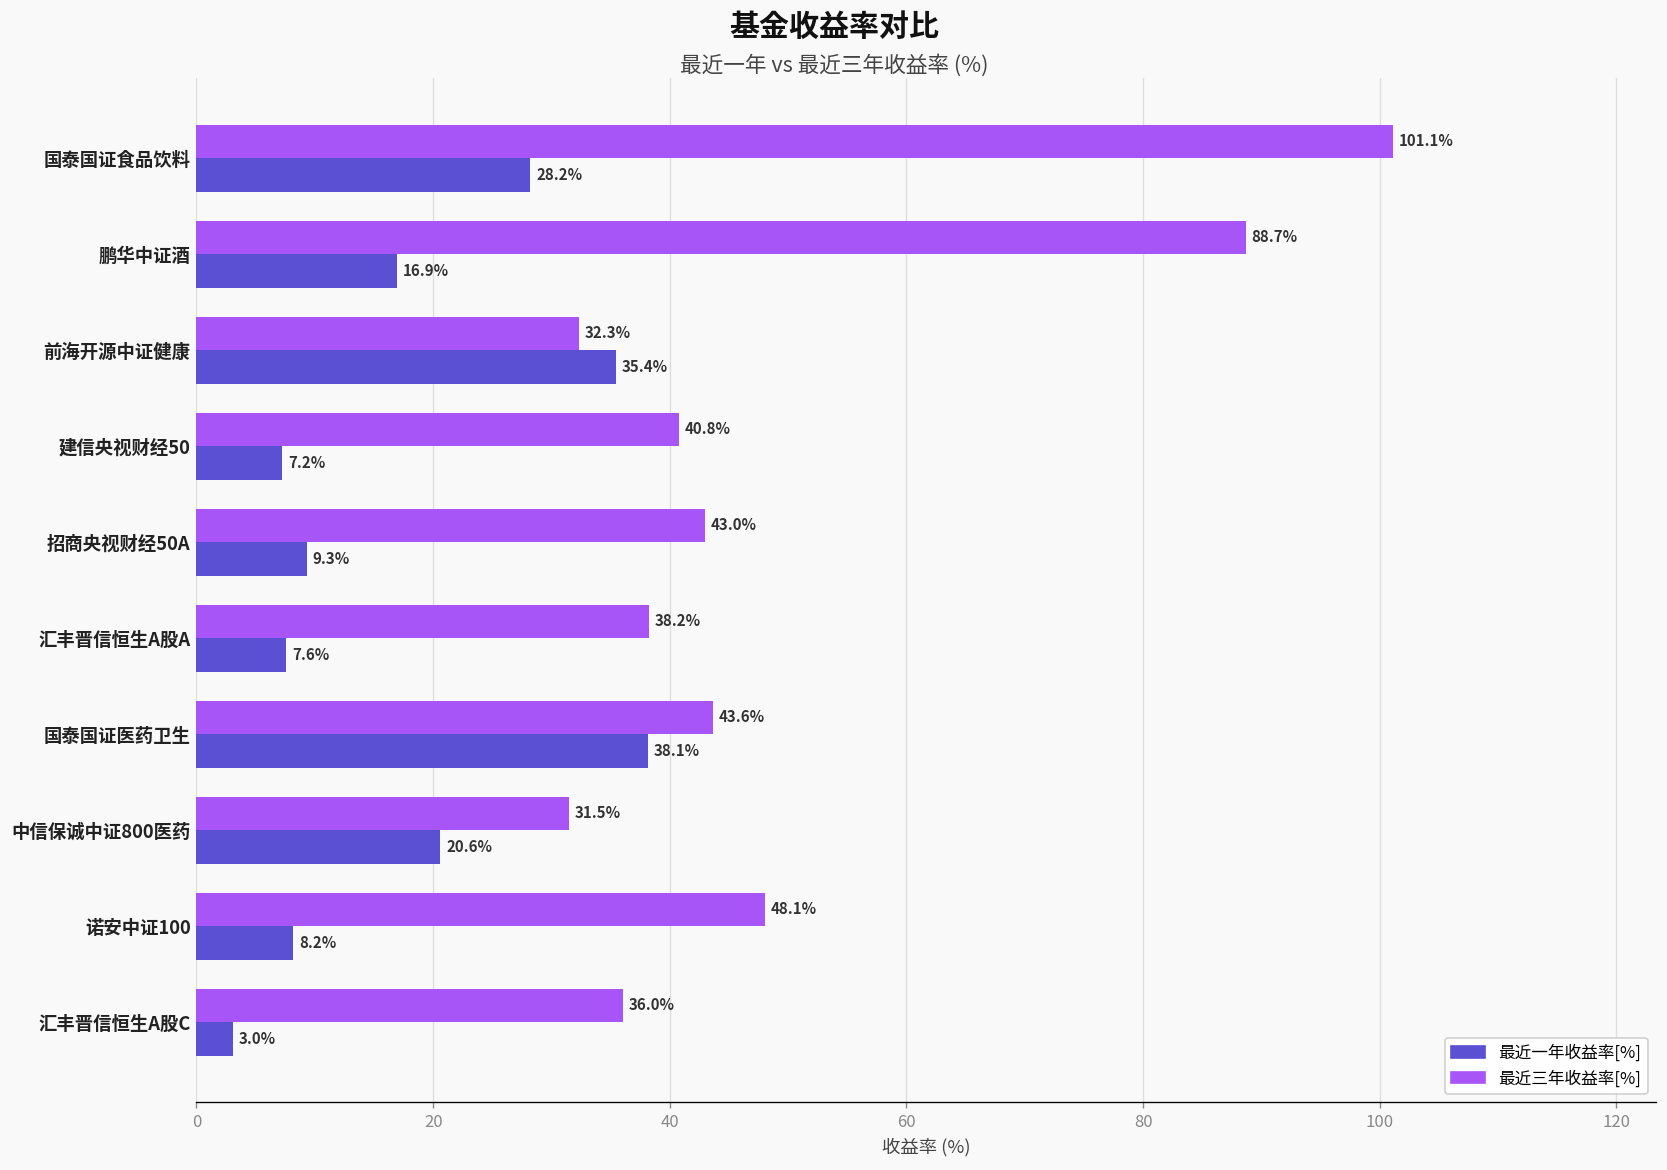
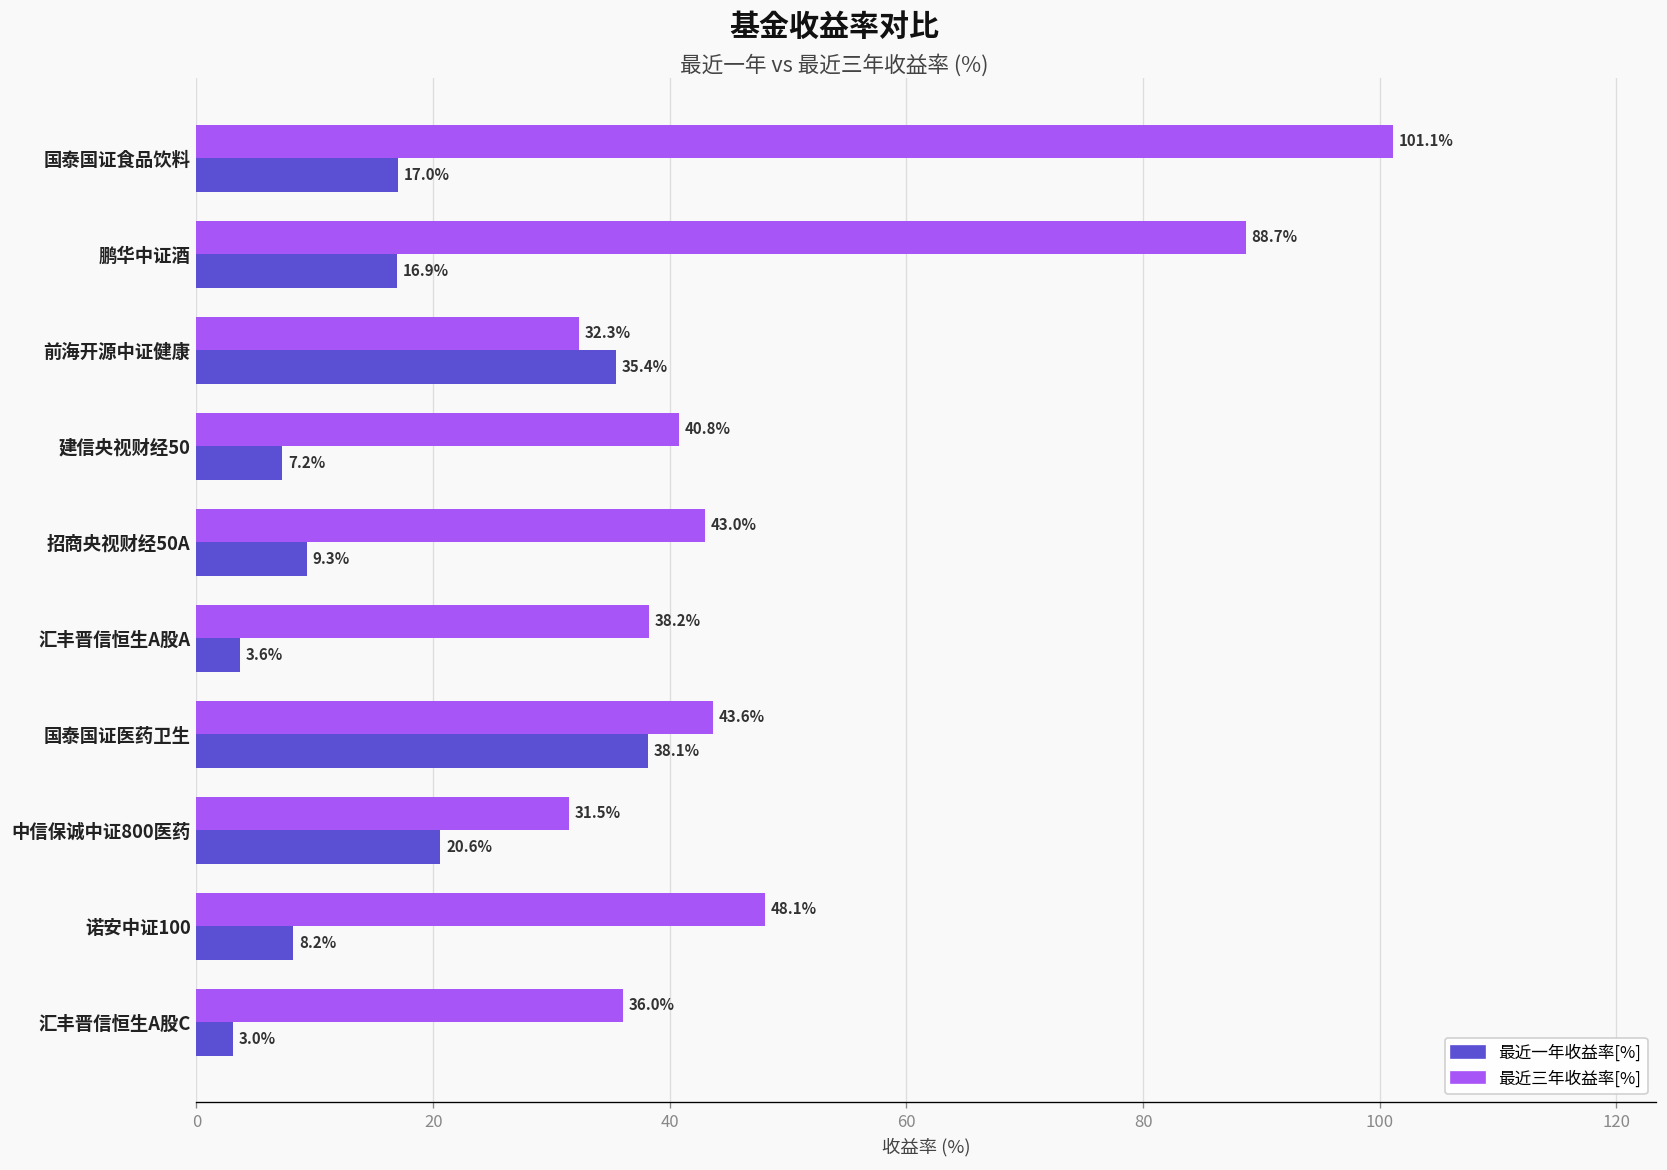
最近一年收益率[%], 国泰国证食品饮料: 28.2% -> 17.0%
最近一年收益率[%], 汇丰晋信恒生A股A: 7.6% -> 3.6%
